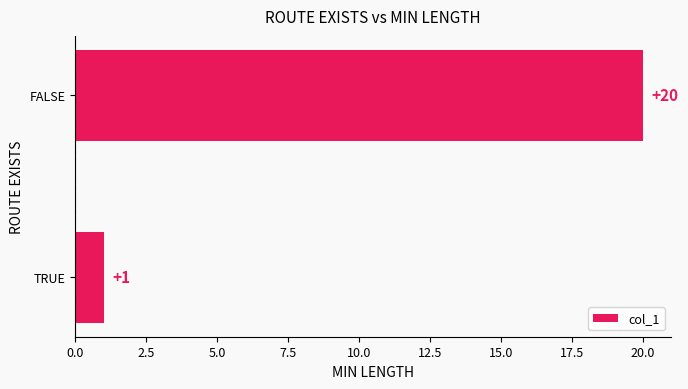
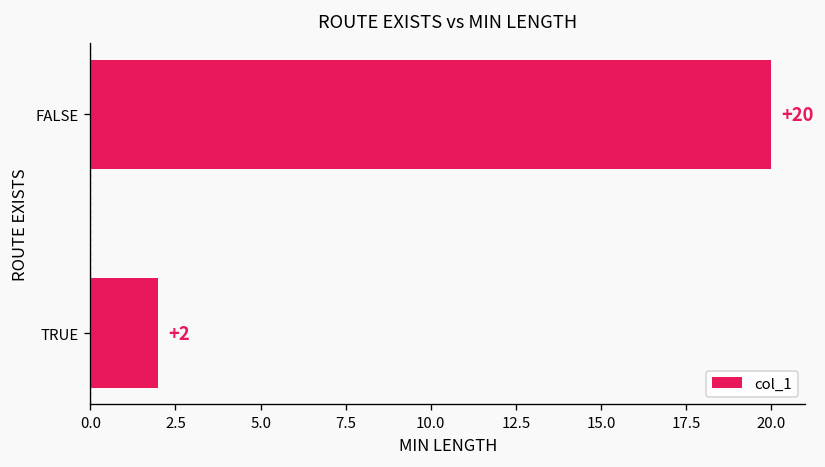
TRUE: +1 -> +2
